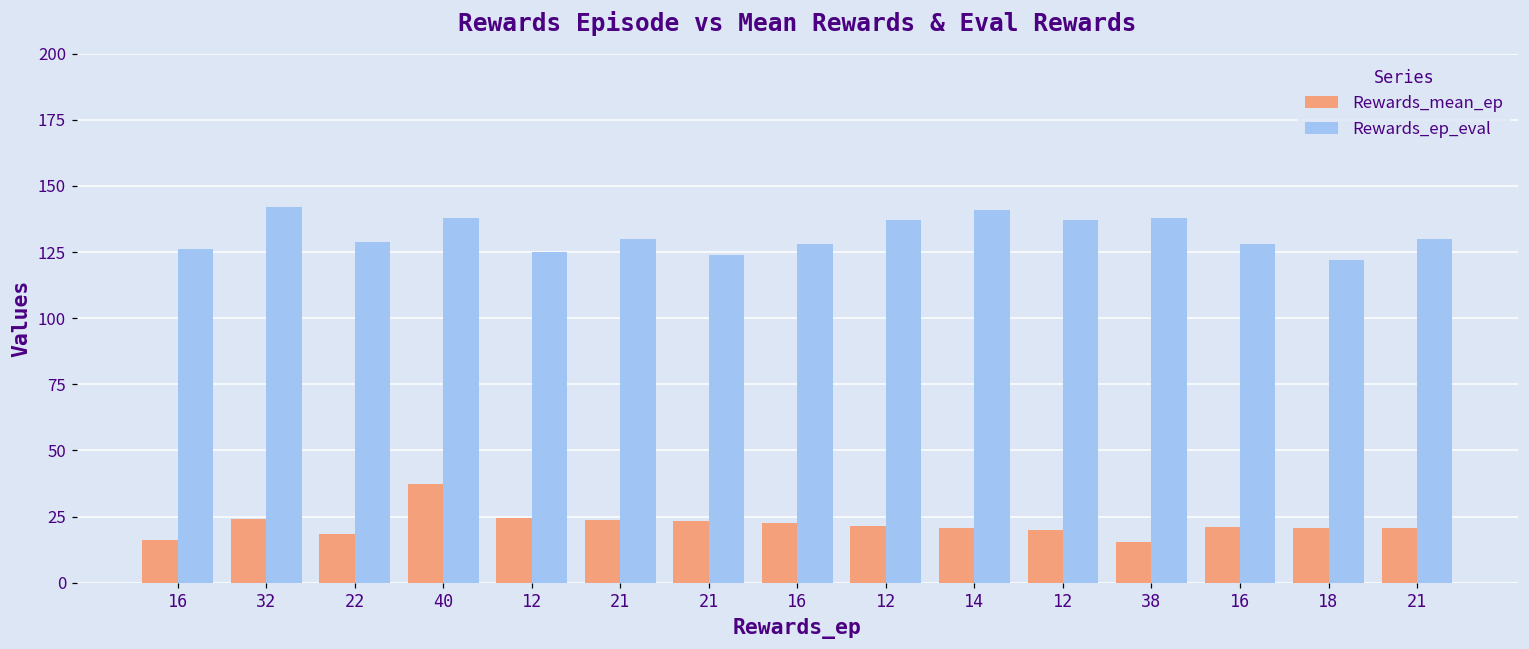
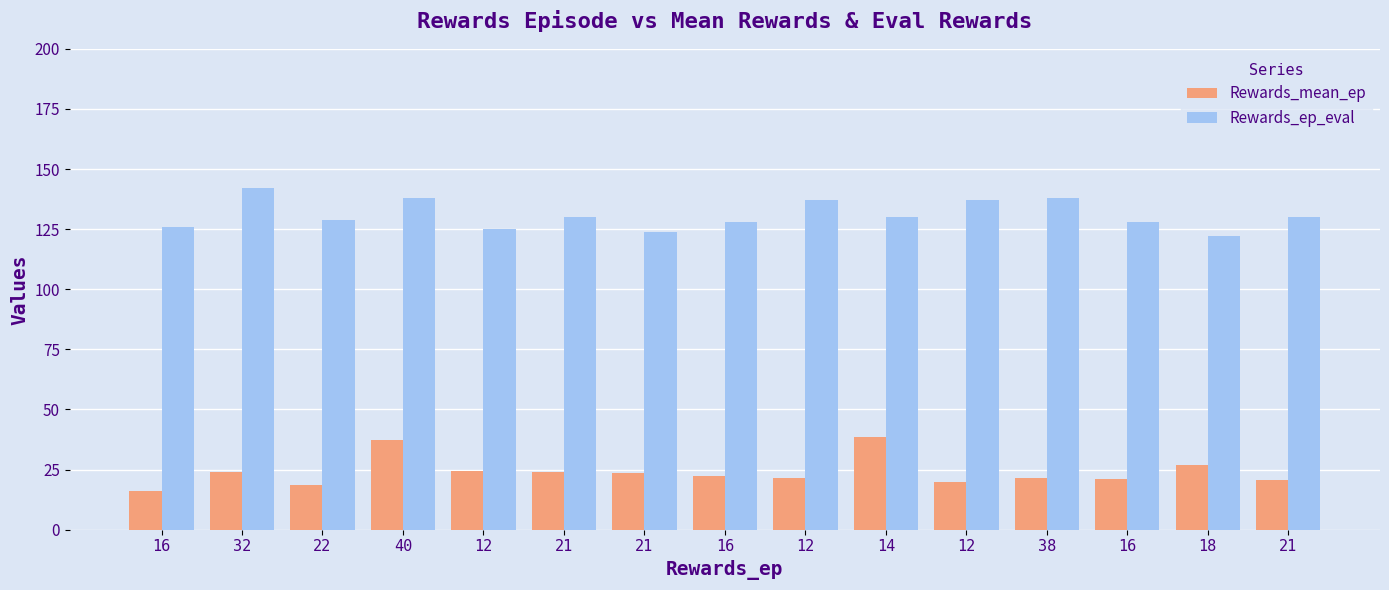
Rewards_mean_ep, 14: 21 -> 39
Rewards_ep_eval, 14: 141 -> 130
Rewards_mean_ep, 38: 15 -> 21
Rewards_mean_ep, 18: 21 -> 27
